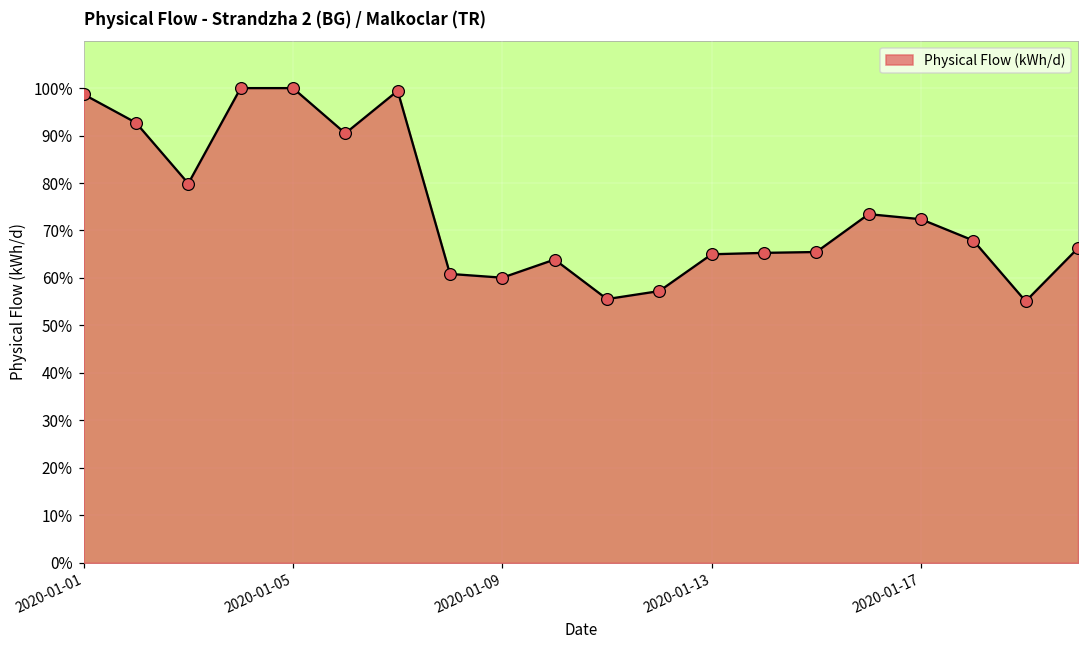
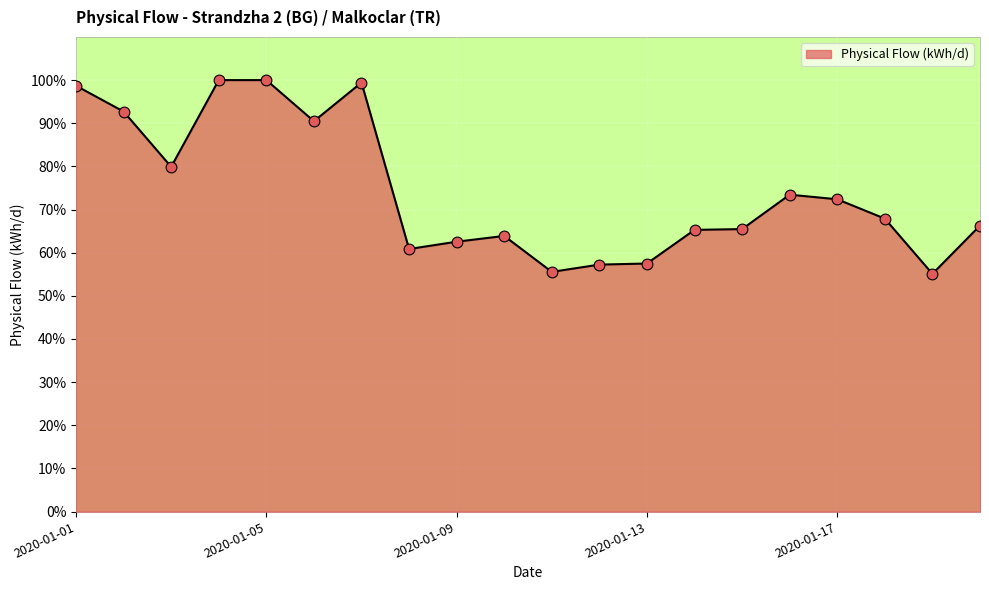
2020-01-09: 60% -> 63%
2020-01-13: 65% -> 57%
